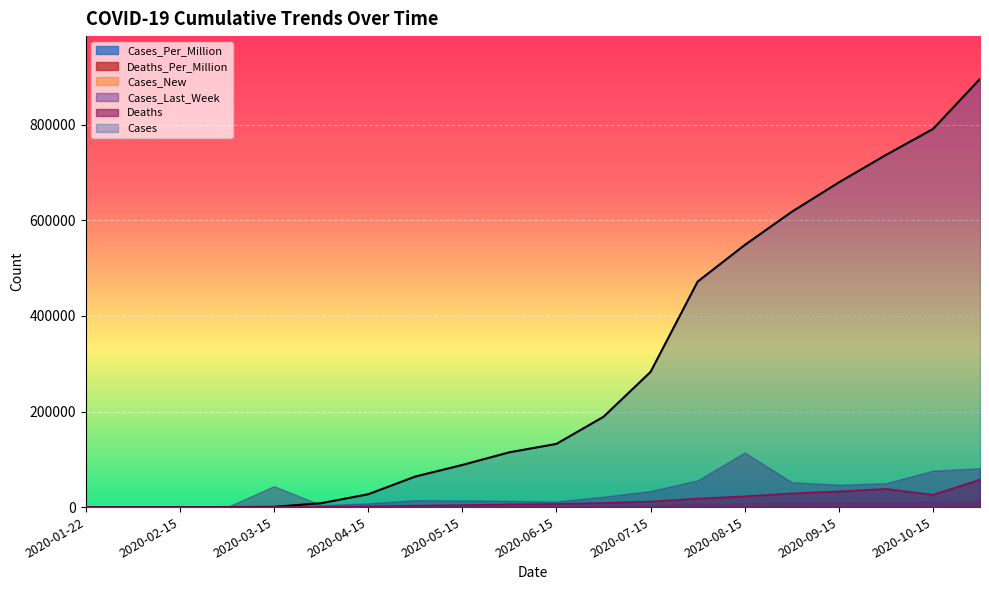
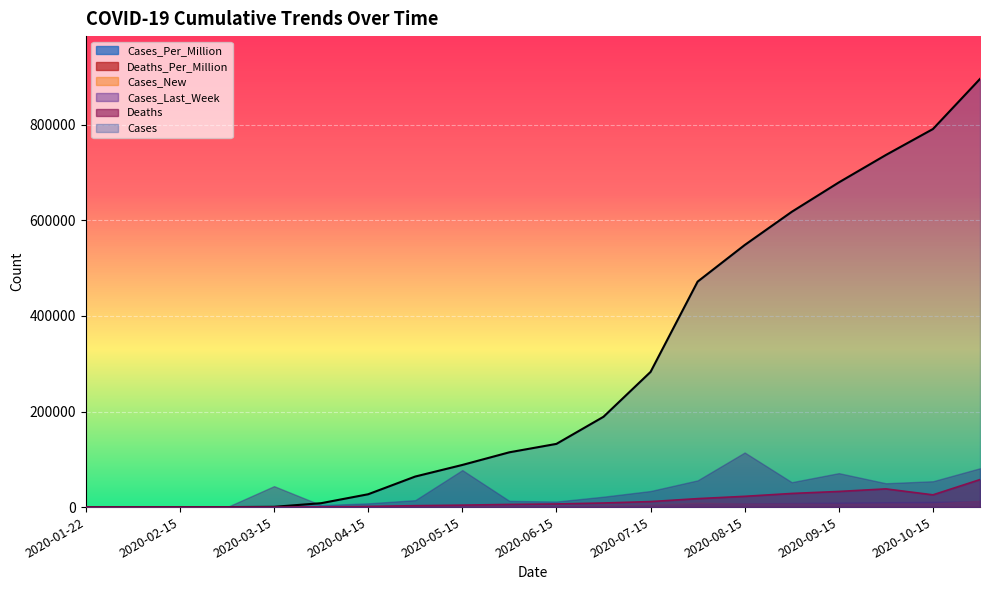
Cases_Last_Week, 2020-05-15: 10000 -> 80000
Cases_Last_Week, 2020-09-15: 50000 -> 70000
Cases_Last_Week, 2020-10-15: 80000 -> 50000
